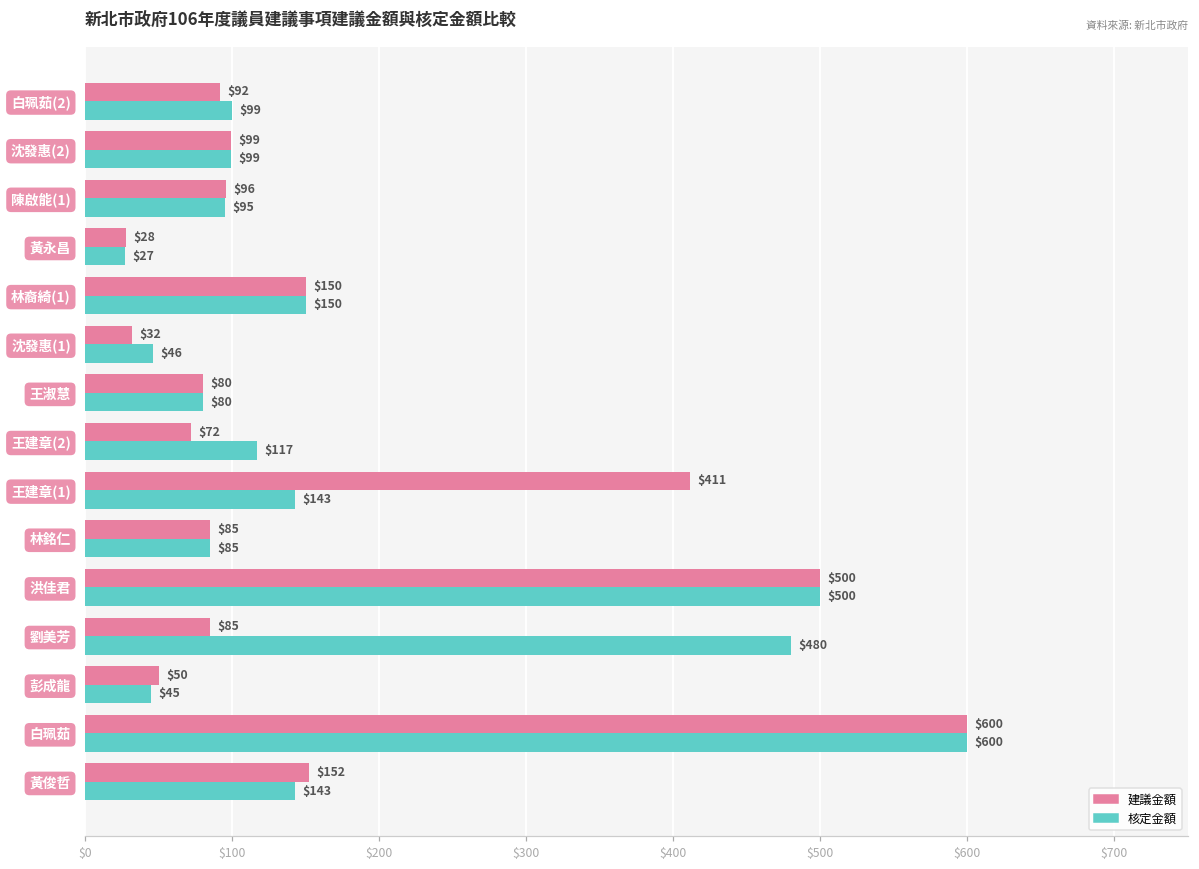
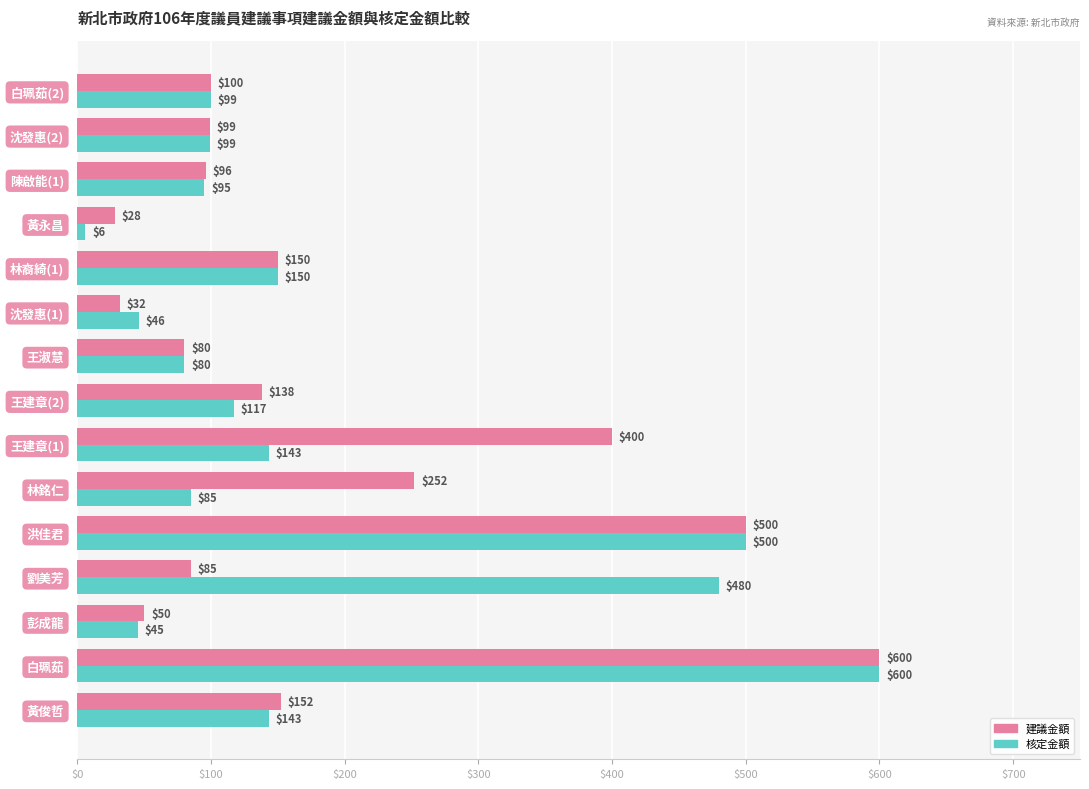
建議金額, 白珮茹(2): $92 -> $100
核定金額, 黃永昌: $27 -> $6
建議金額, 王建章(2): $72 -> $138
建議金額, 王建章(1): $411 -> $400
建議金額, 林銘仁: $85 -> $252
